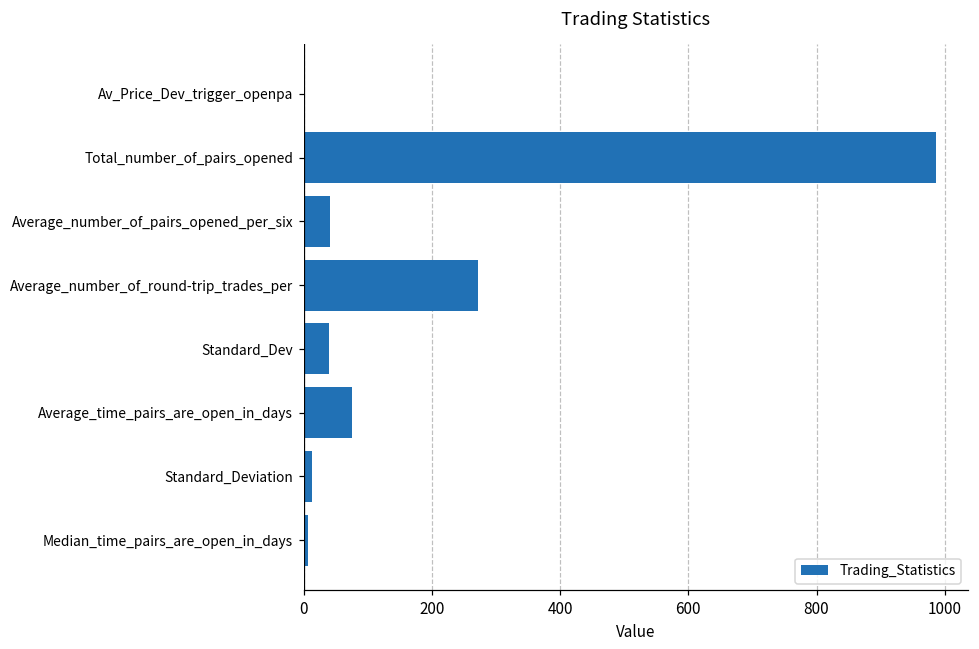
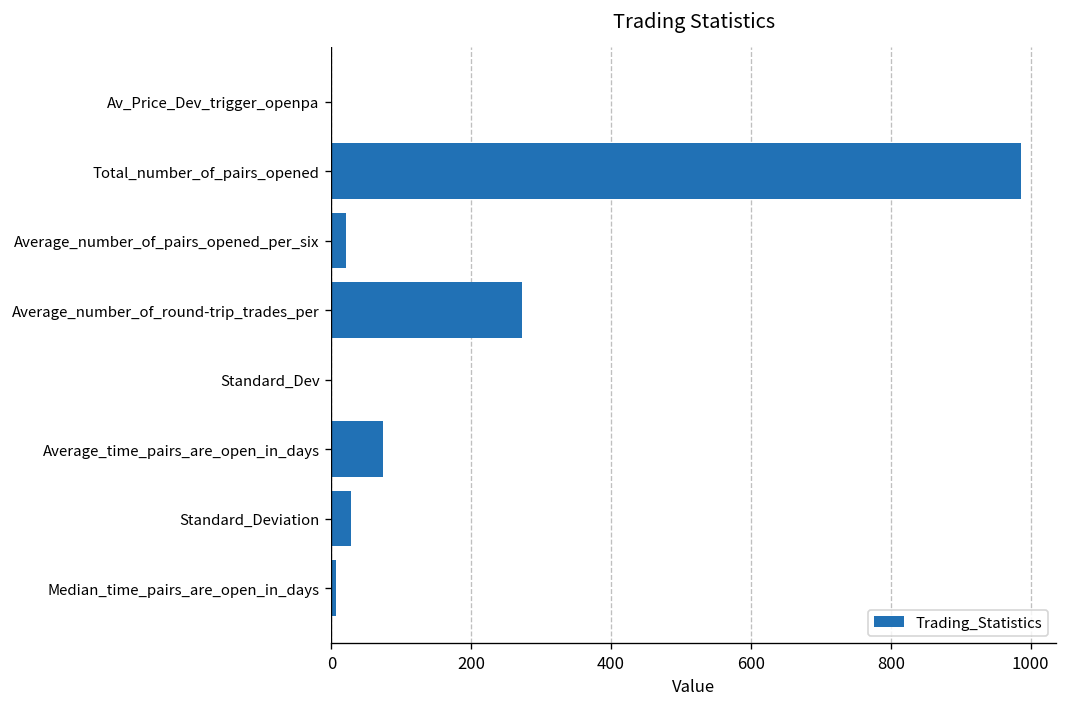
Average_number_of_pairs_opened_per_six: 40 -> 20
Standard_Dev: 40 -> 0
Standard_Deviation: 10 -> 30
